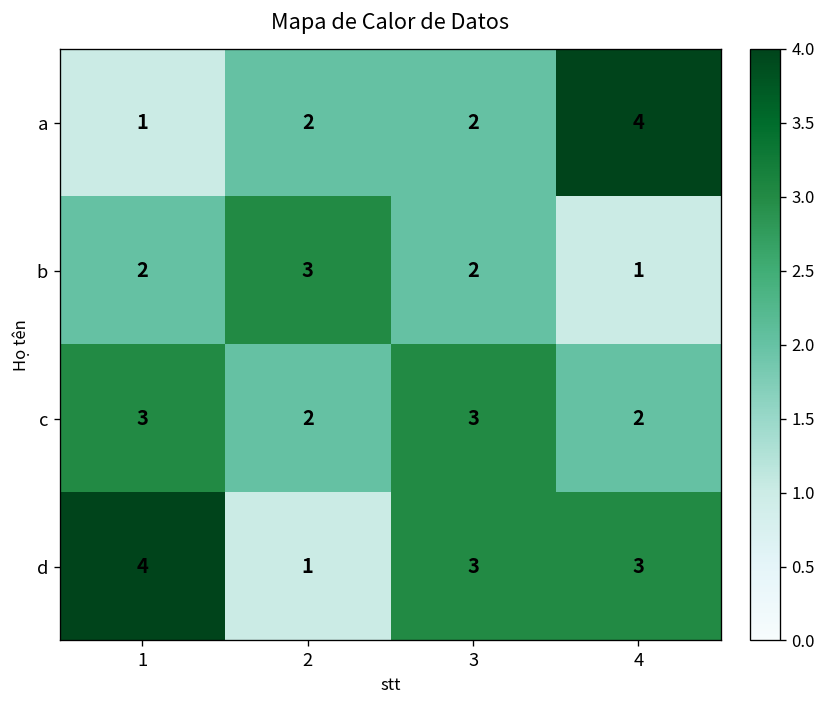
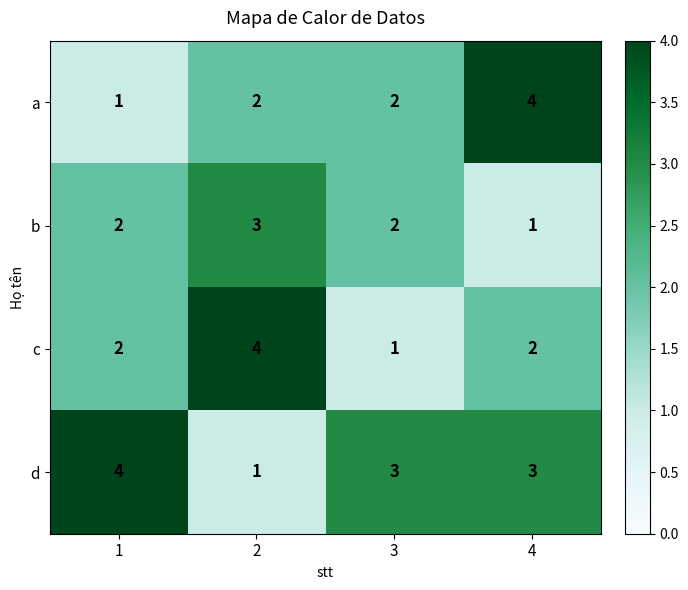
c, 1: 3 -> 2
c, 2: 2 -> 4
c, 3: 3 -> 1
